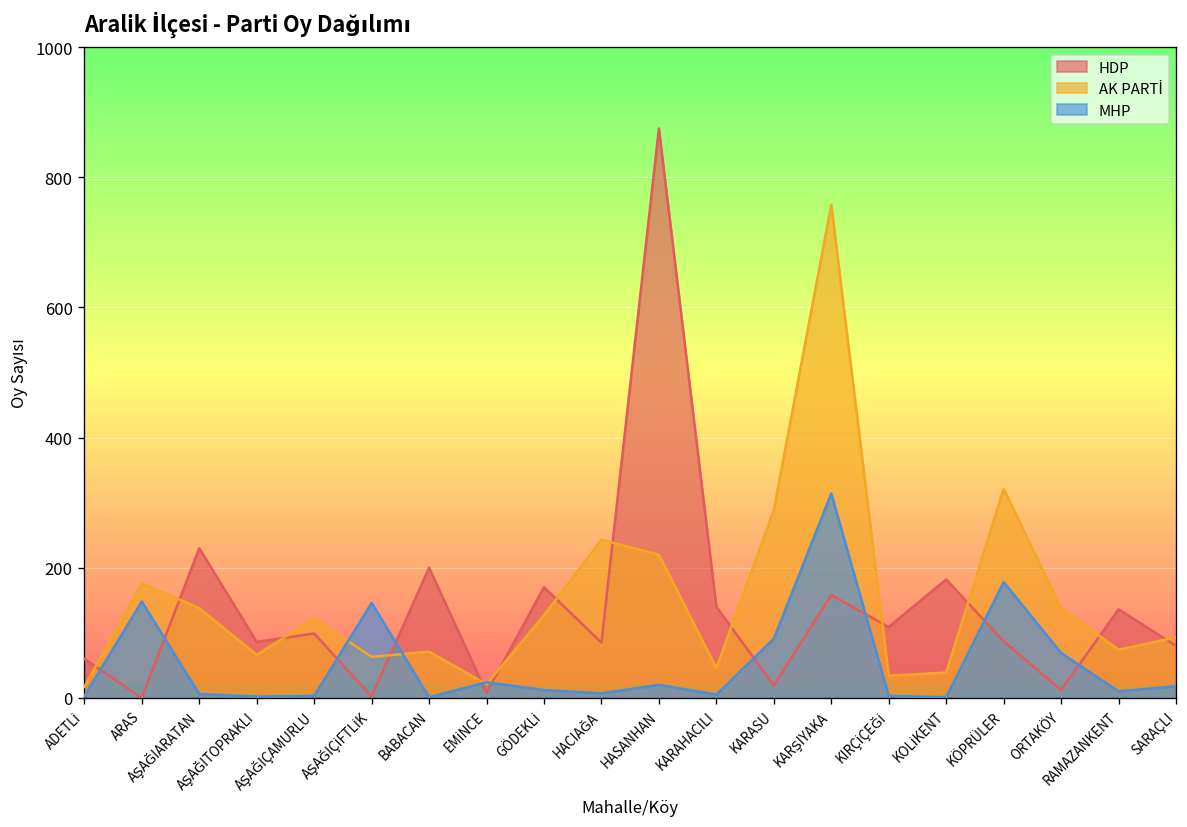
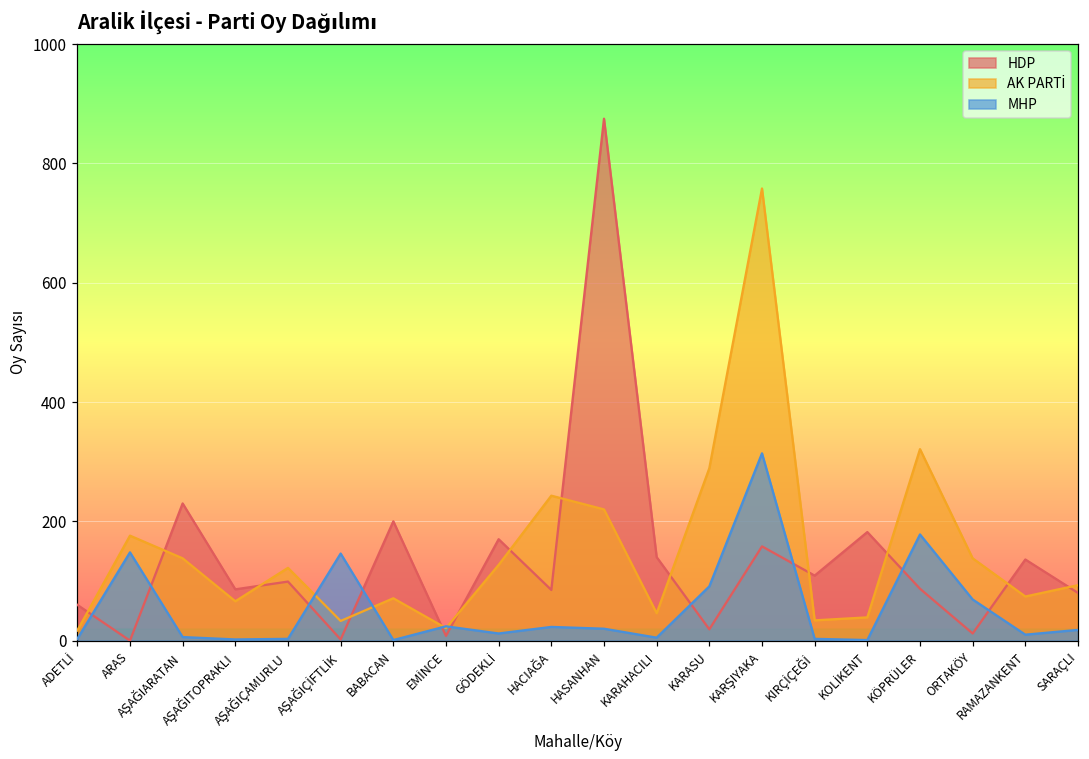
AK PARTİ, AŞAĞIÇİFTLİK: 60 -> 30
MHP, HACIAĞA: 10 -> 20
